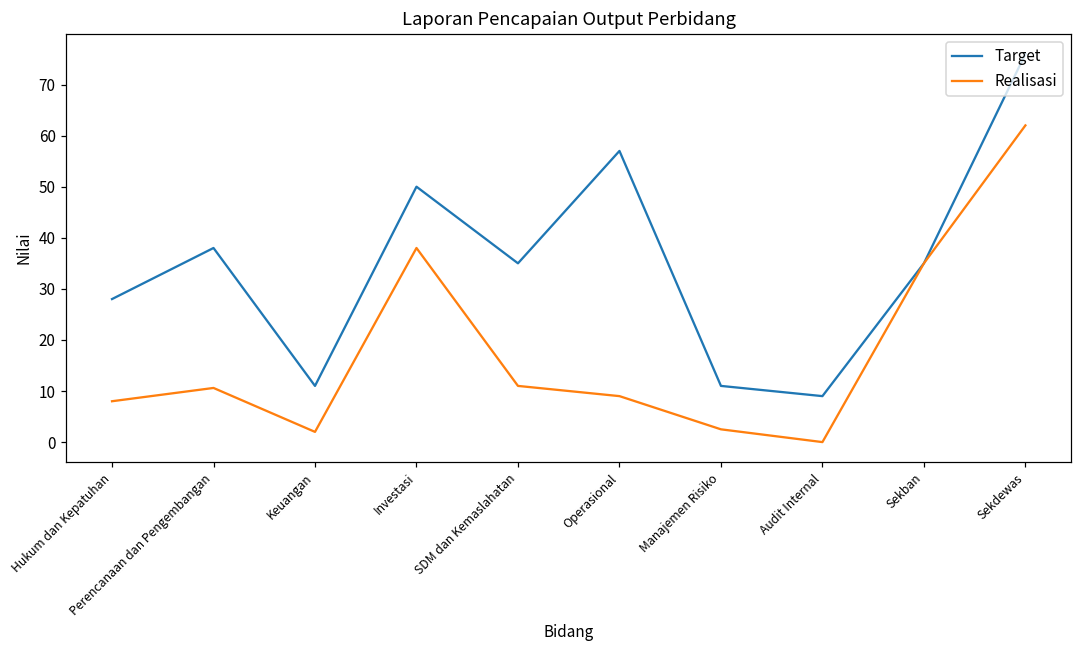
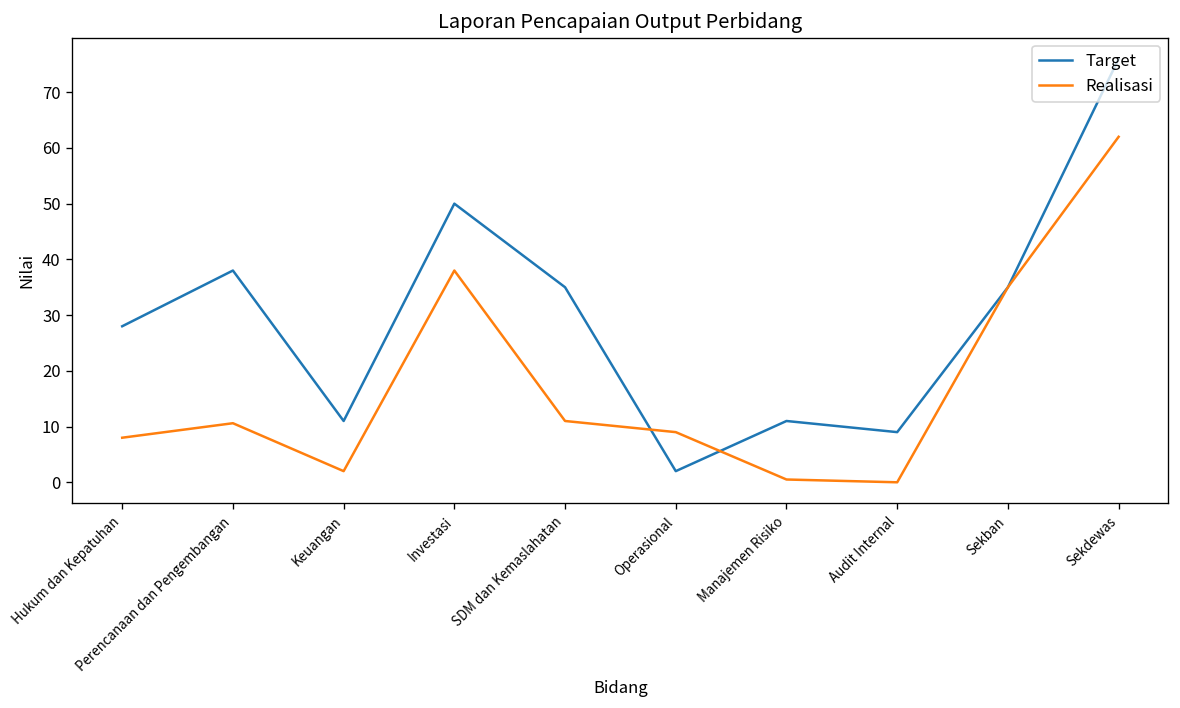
Target, Operasional: 57 -> 2
Realisasi, Manajemen Risiko: 3 -> 1
